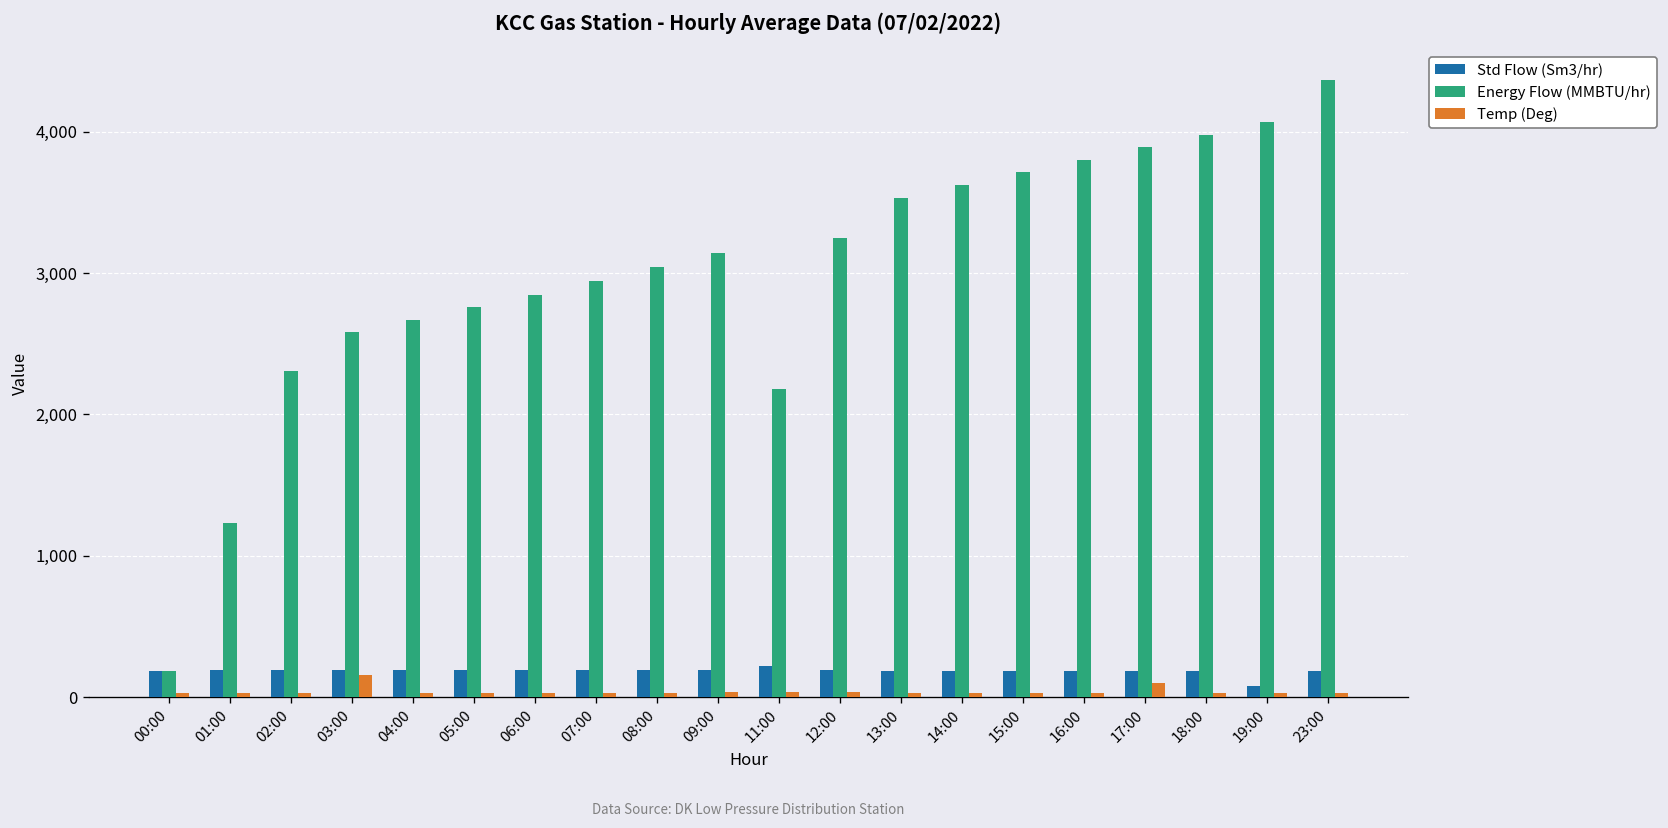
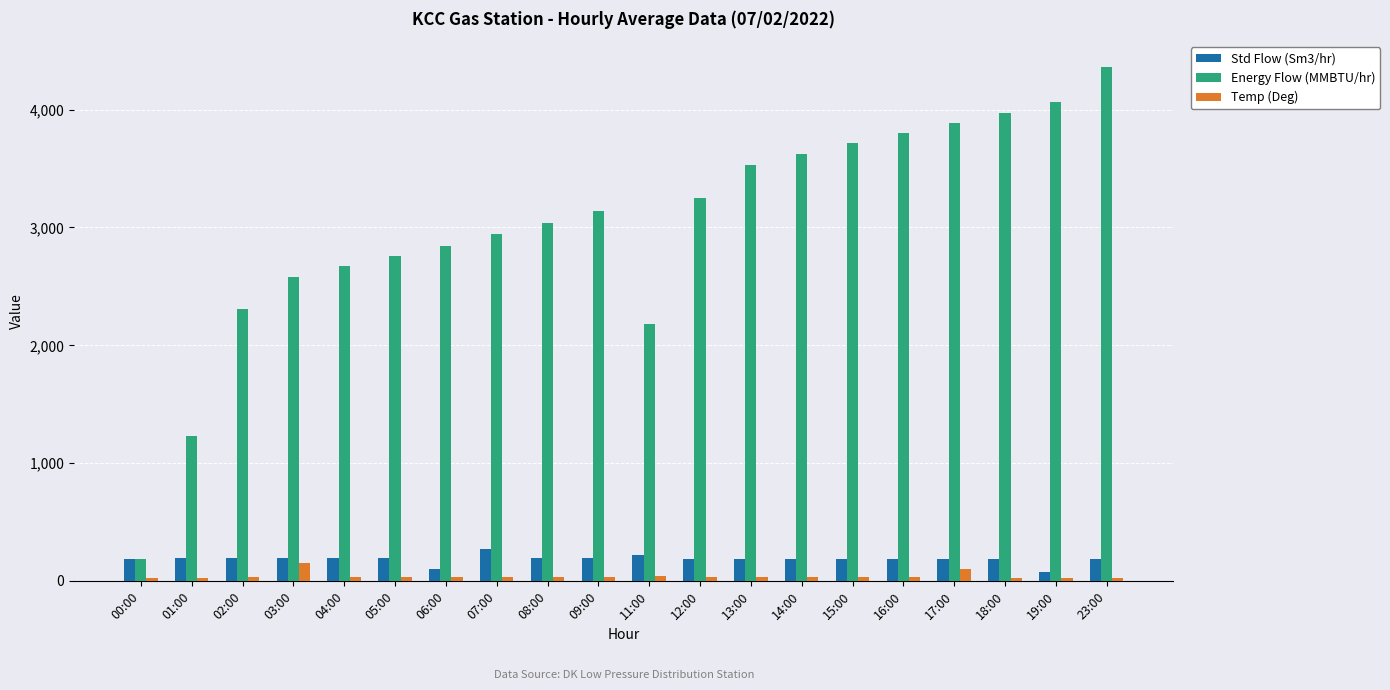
Std Flow (Sm3/hr), 06:00: 190 -> 100
Std Flow (Sm3/hr), 07:00: 190 -> 270
